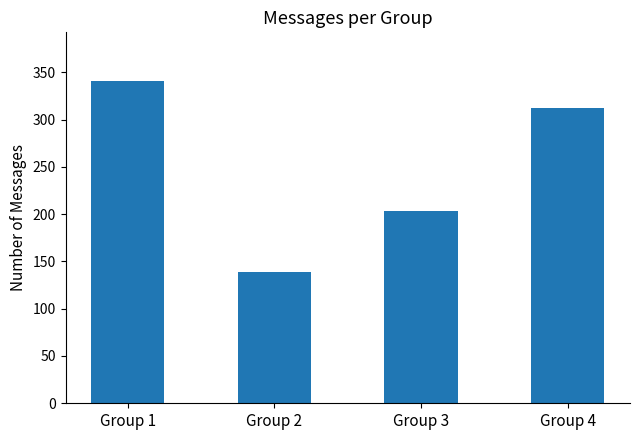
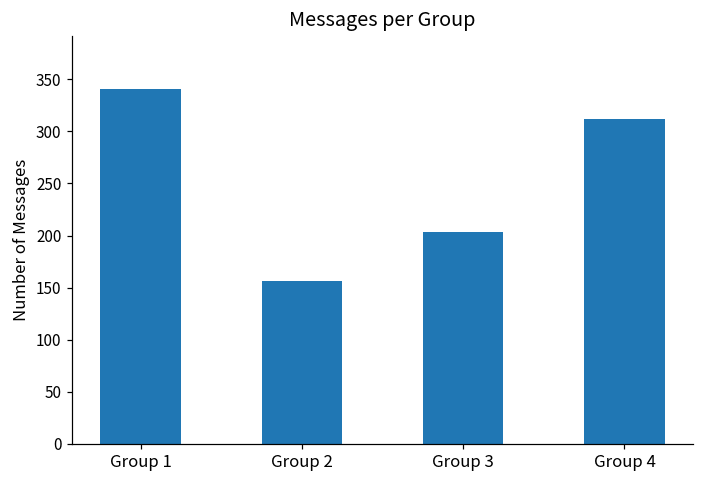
Group 2: 140 -> 160
